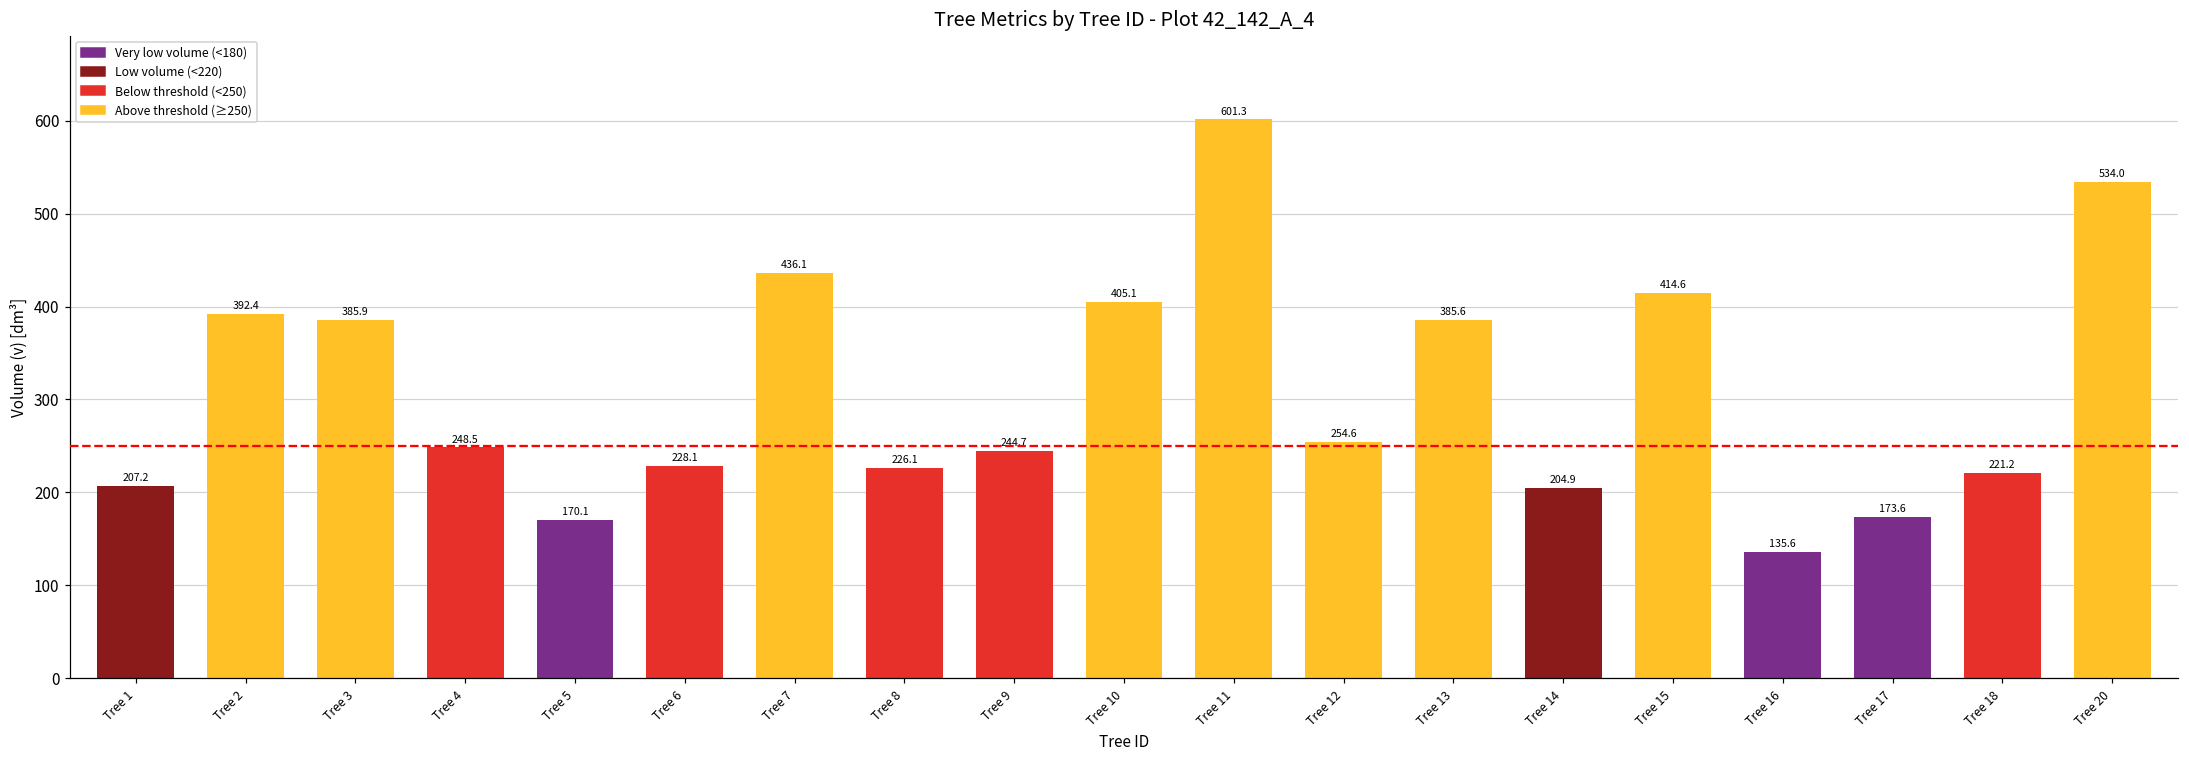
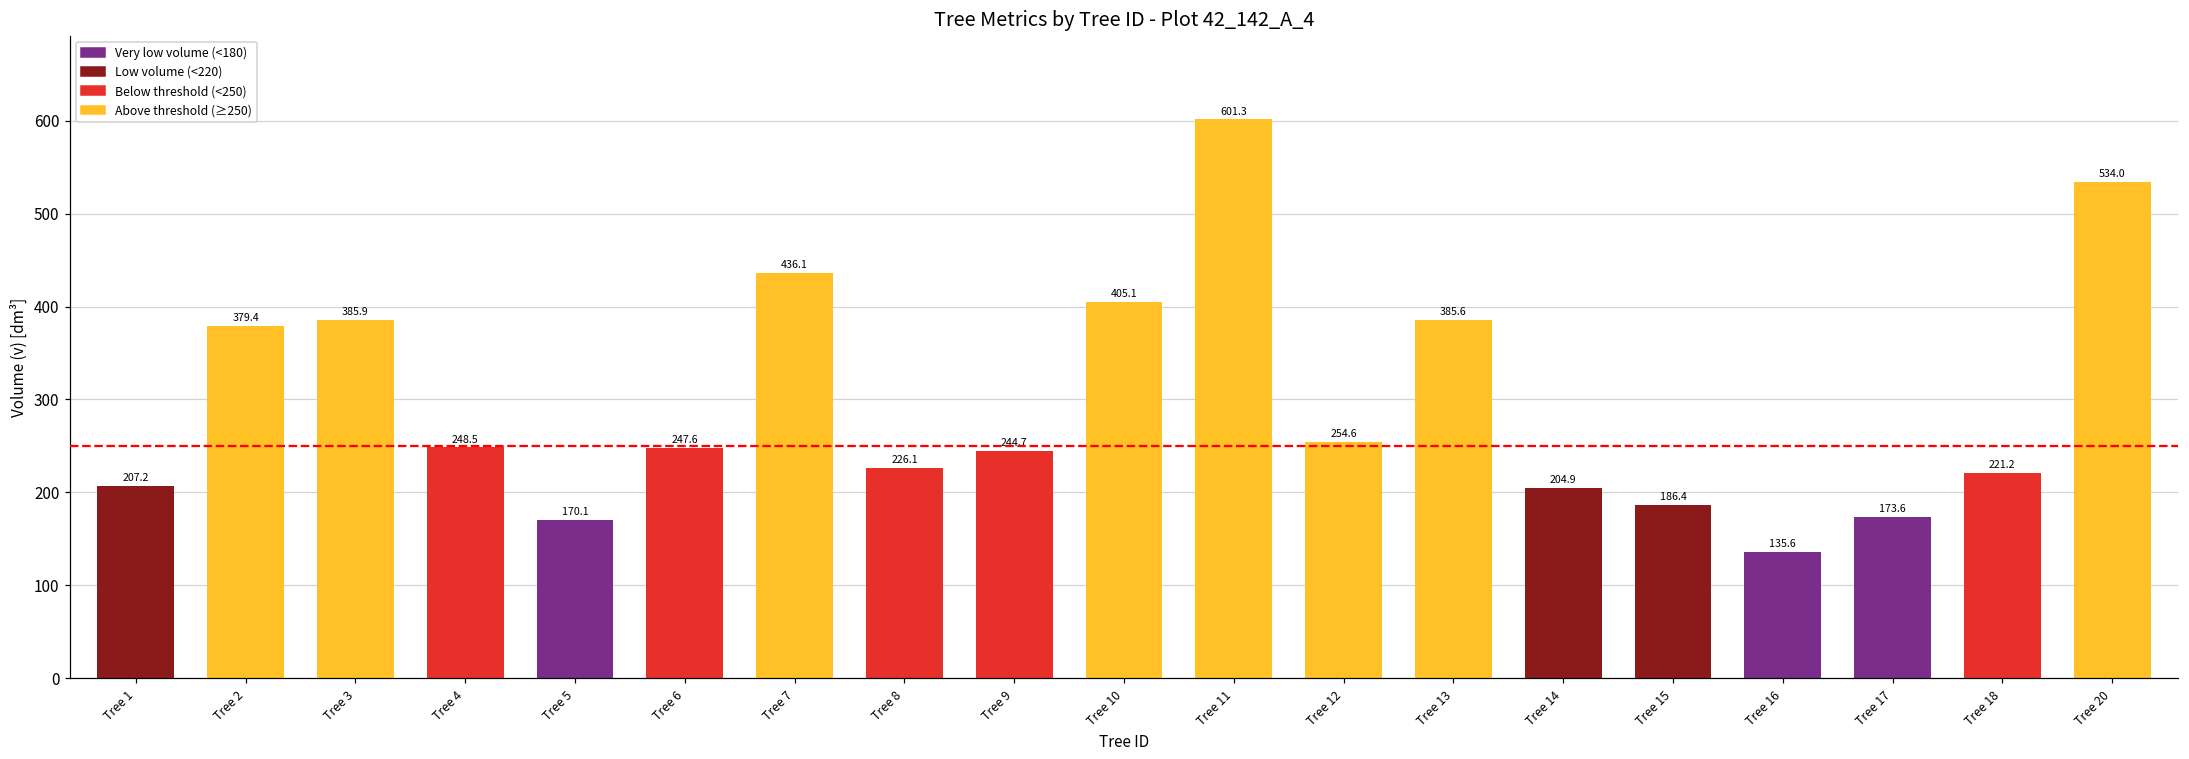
Tree 2: 392.4 -> 379.4
Tree 6: 228.1 -> 247.6
Tree 15: 414.6 -> 186.4
